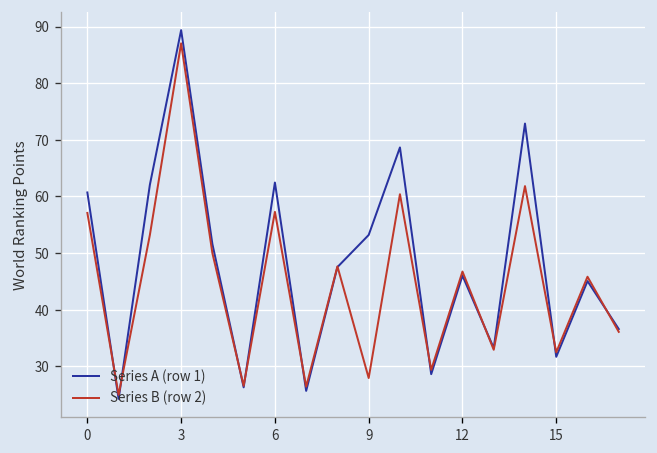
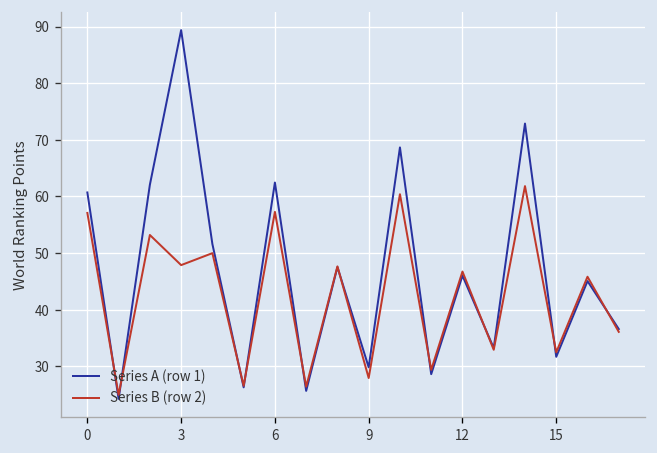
Series B (row 2), 3: 87 -> 48
Series A (row 1), 9: 53 -> 30
